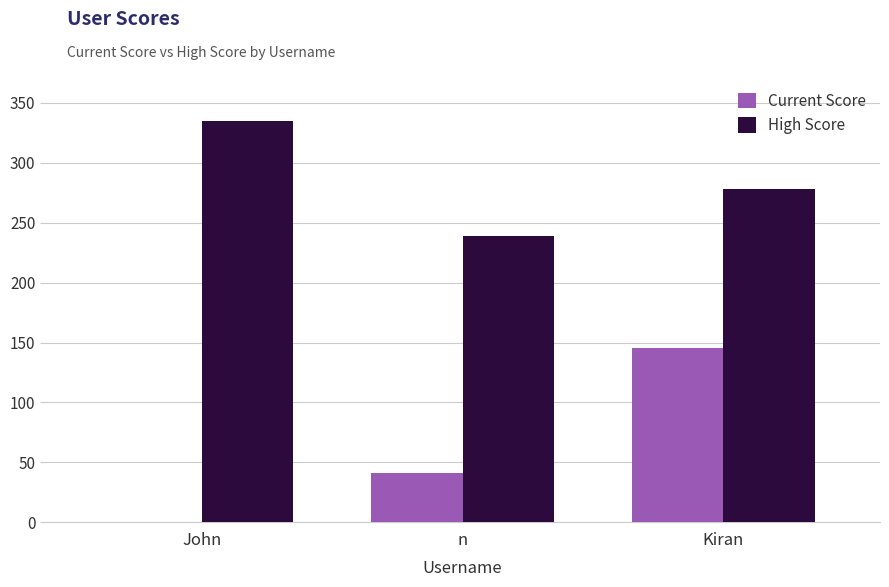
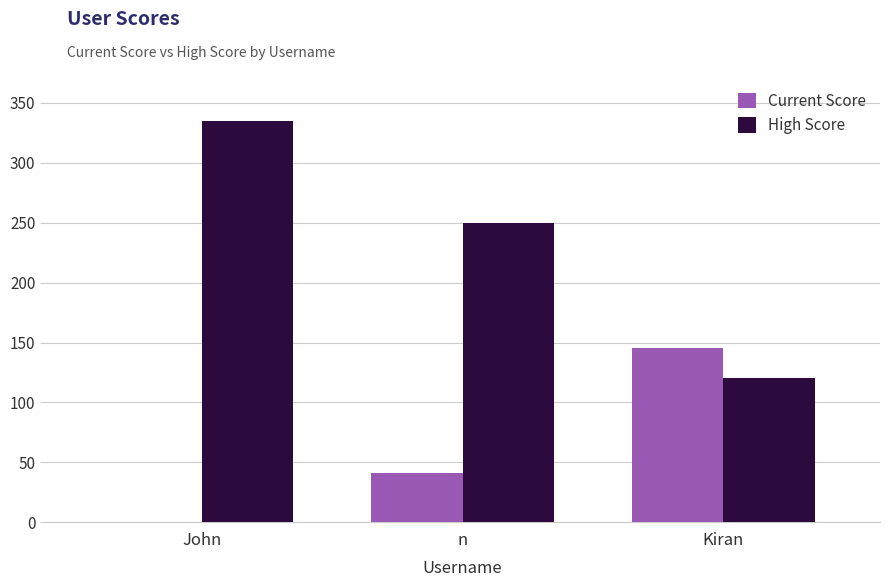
High Score, n: 239 -> 250
High Score, Kiran: 278 -> 120
